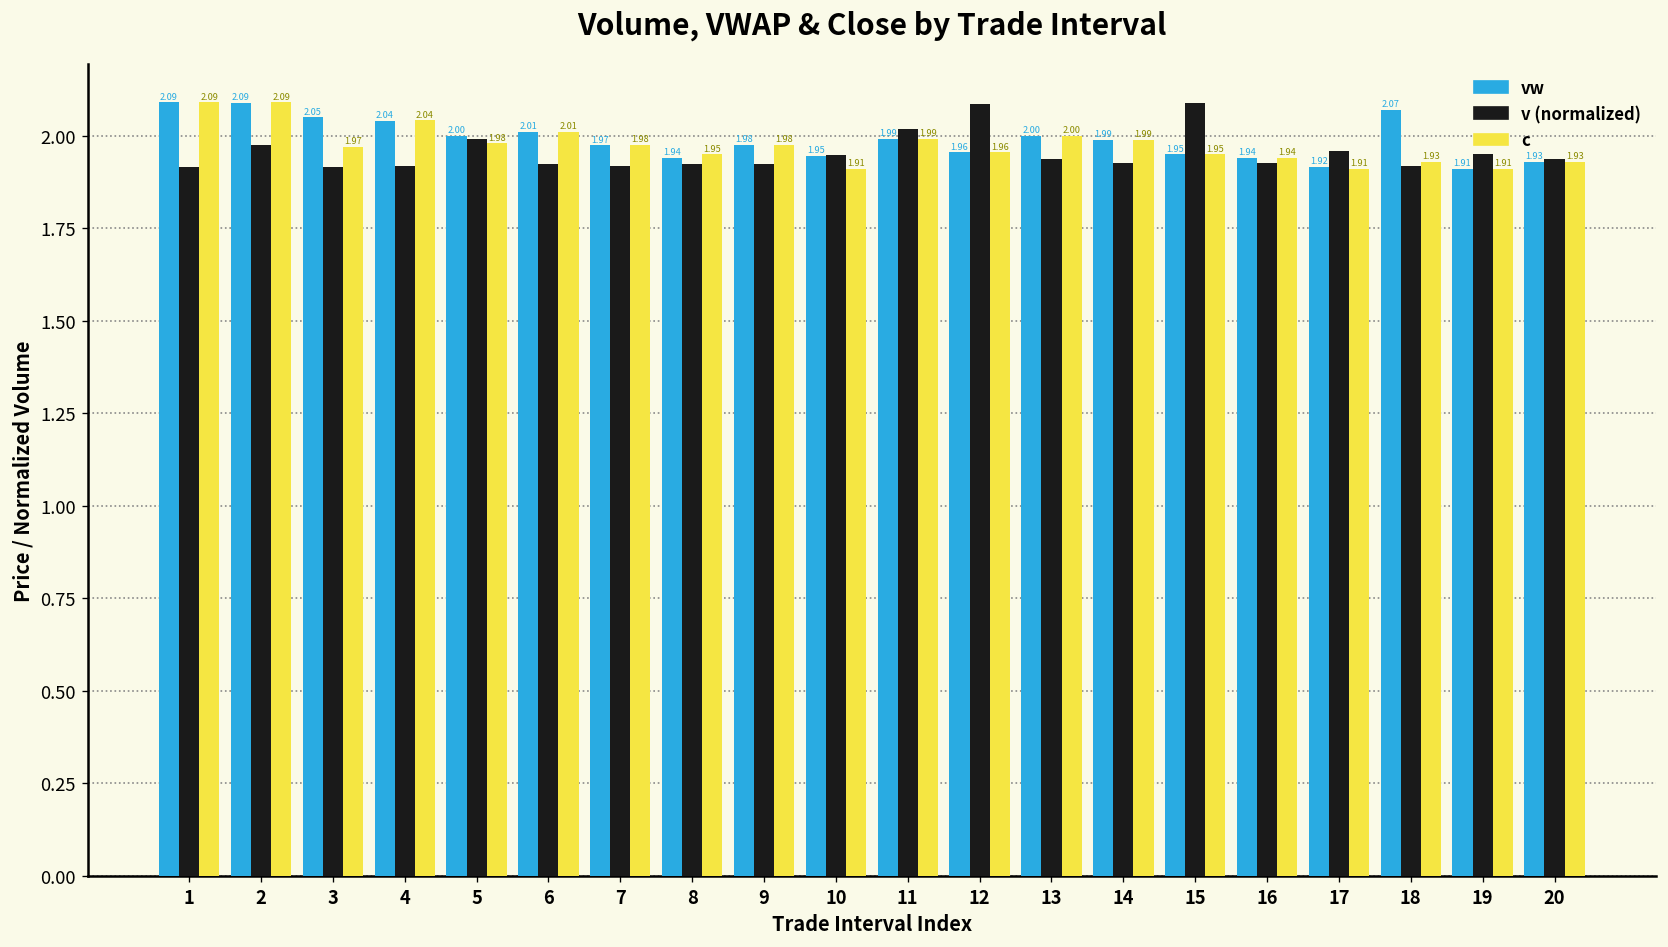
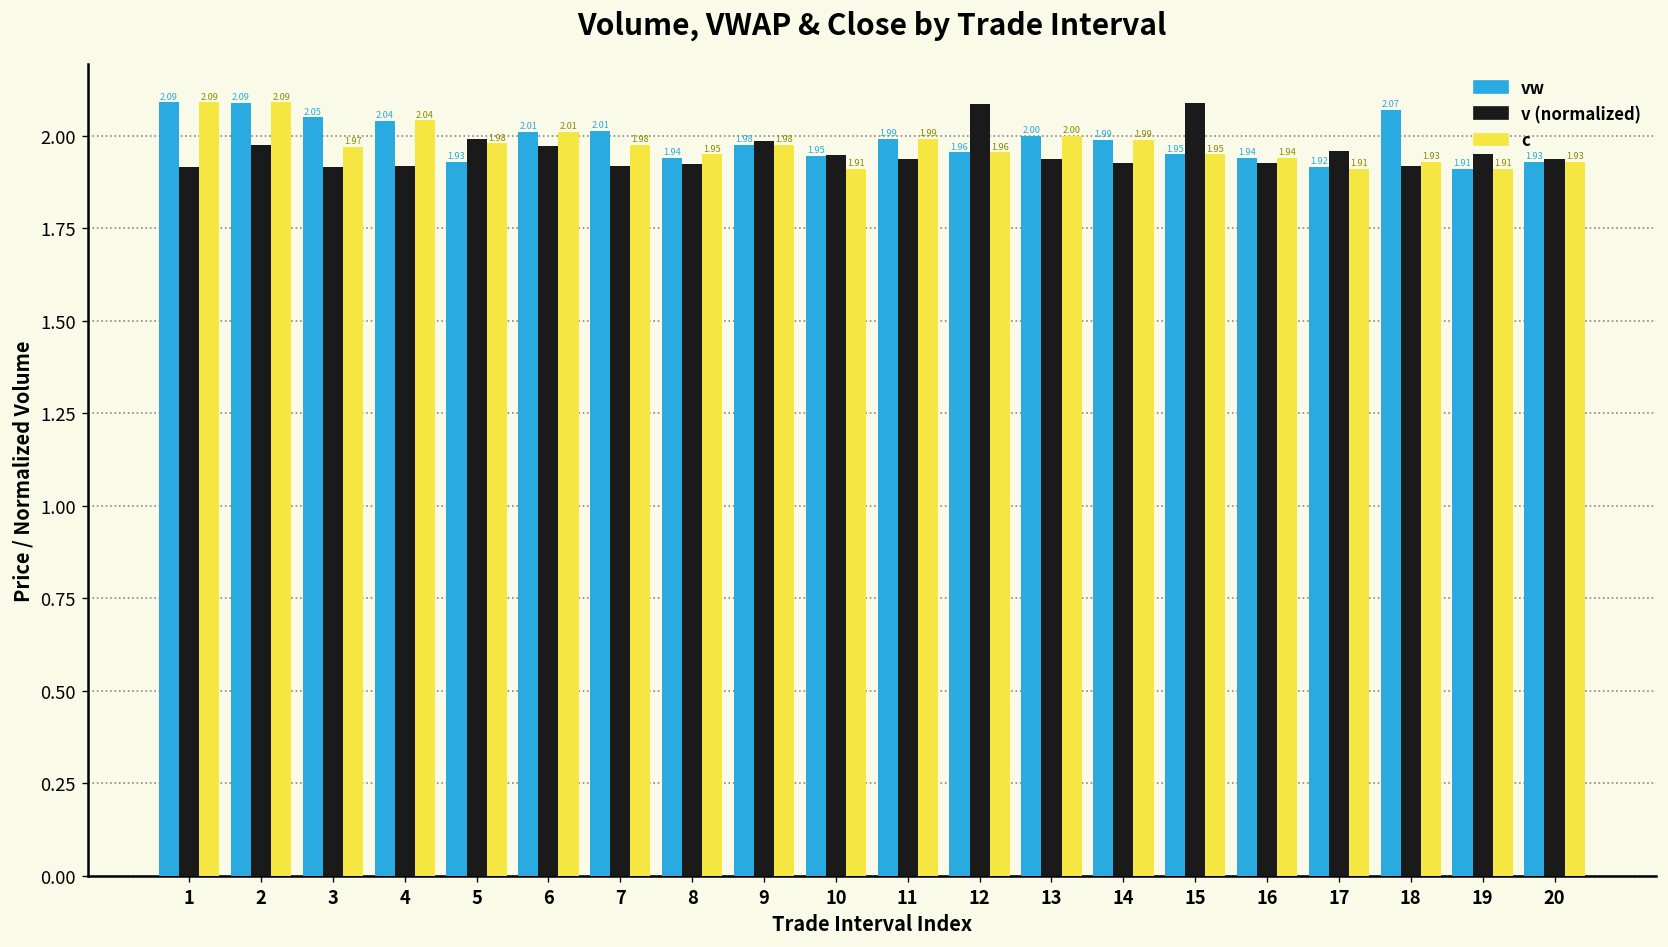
vw, 5: 2.00 -> 1.93
v (normalized), 6: 1.92 -> 1.97
vw, 7: 1.97 -> 2.01
v (normalized), 9: 1.92 -> 1.99
v (normalized), 11: 2.02 -> 1.94
